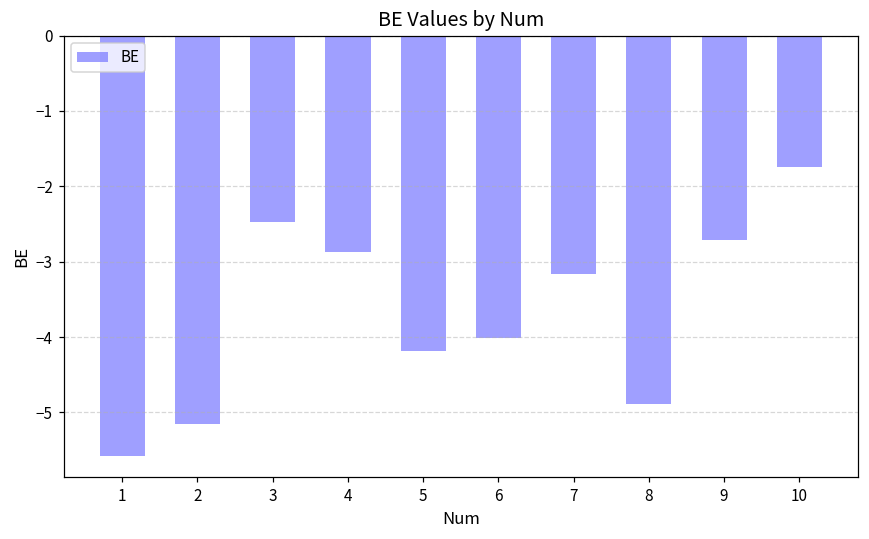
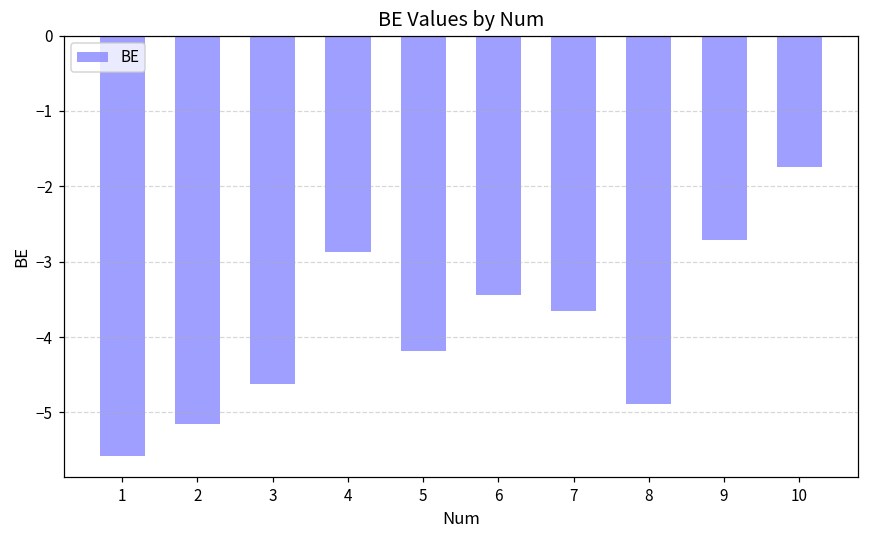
3: -2.5 -> -4.6
6: -4.0 -> -3.4
7: -3.2 -> -3.7
